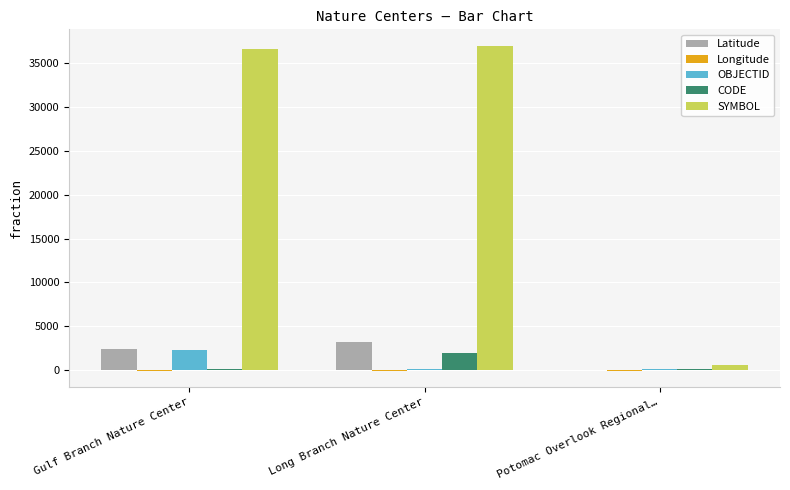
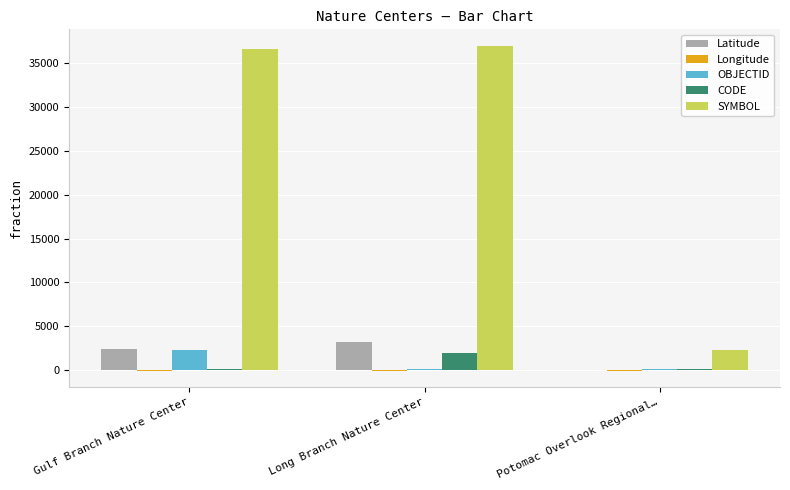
SYMBOL, Potomac Overlook Regional…: 1000 -> 2000
